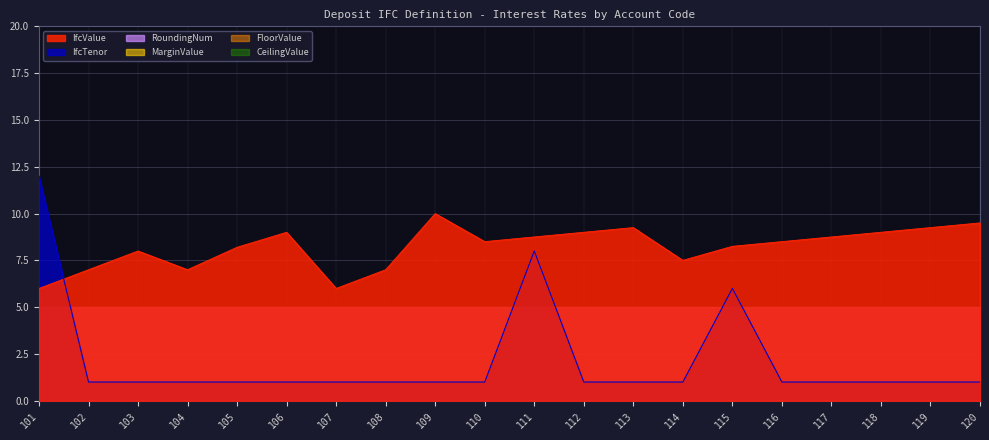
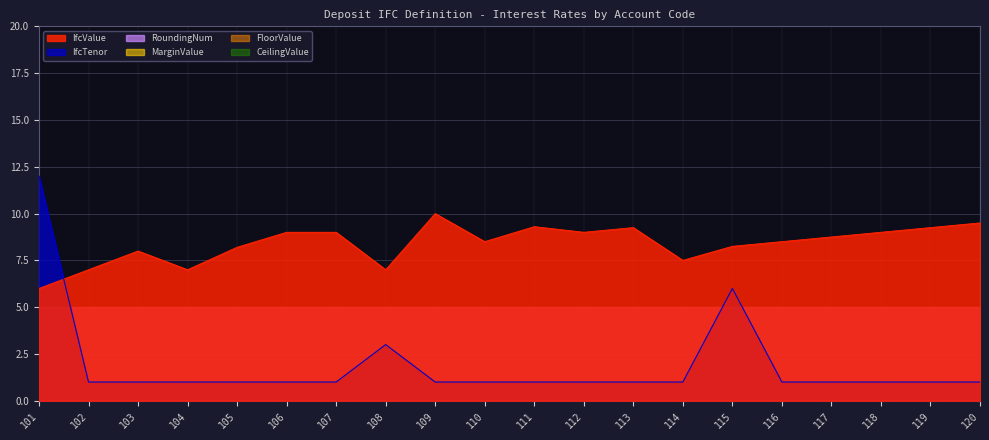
IfcValue, 107: 6 -> 9
IfcTenor, 108: 1 -> 3
IfcValue, 111: 8.8 -> 9.3
IfcTenor, 111: 8 -> 1
